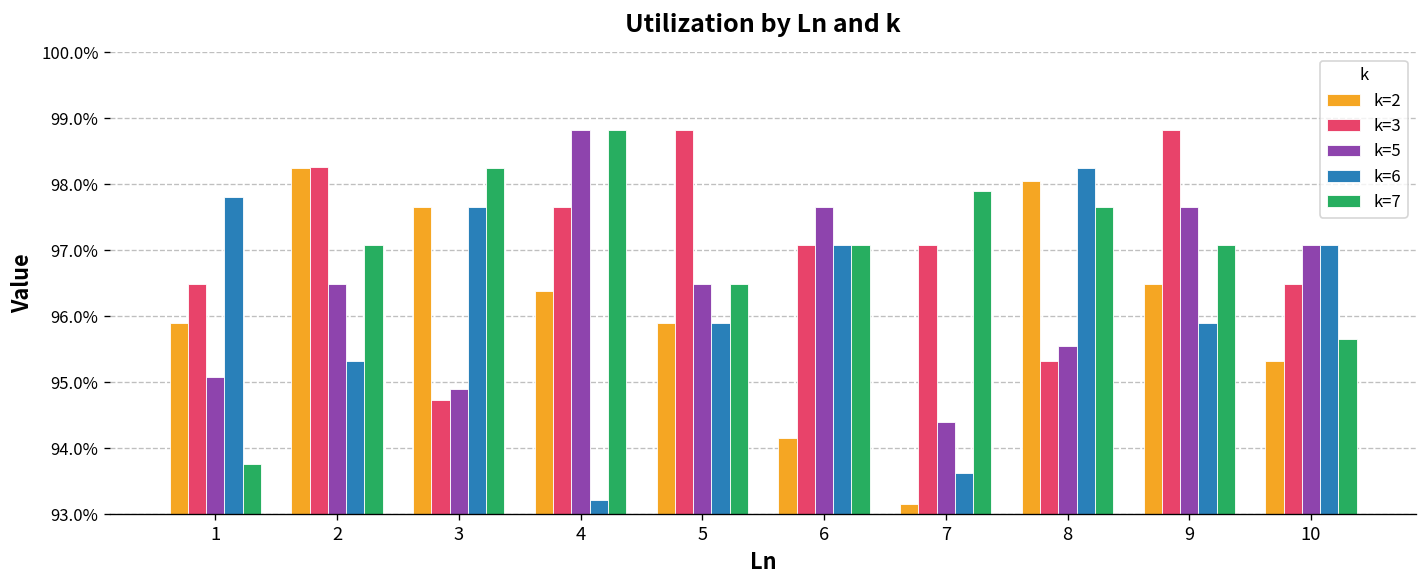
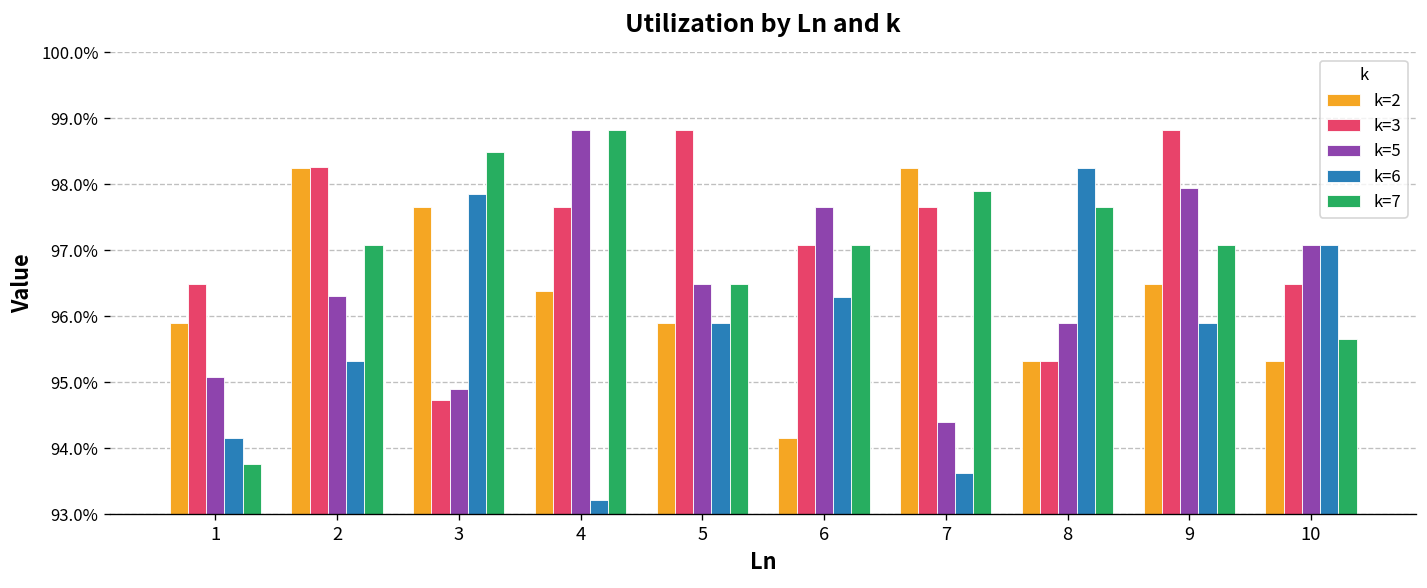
k=6, 1: 97.8% -> 94.2%
k=5, 2: 96.5% -> 96.3%
k=6, 3: 97.7% -> 97.9%
k=7, 3: 98.2% -> 98.5%
k=6, 6: 97.1% -> 96.3%
k=2, 7: 93.2% -> 98.2%
k=3, 7: 97.1% -> 97.7%
k=2, 8: 98.1% -> 95.3%
k=5, 8: 95.6% -> 95.9%
k=5, 9: 97.7% -> 97.9%
